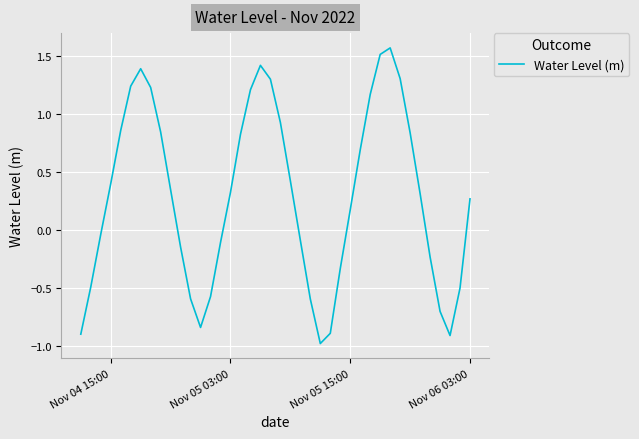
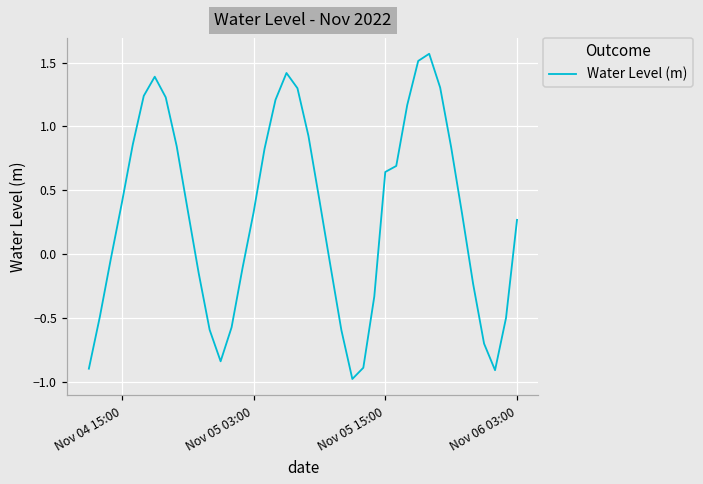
Nov 05 15:00: 0.18 -> 0.64
